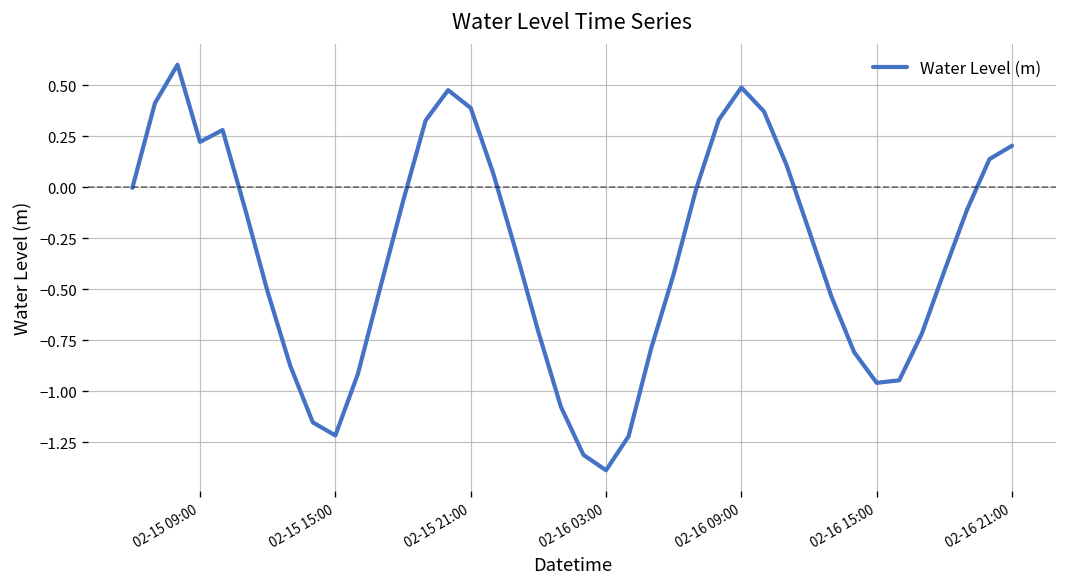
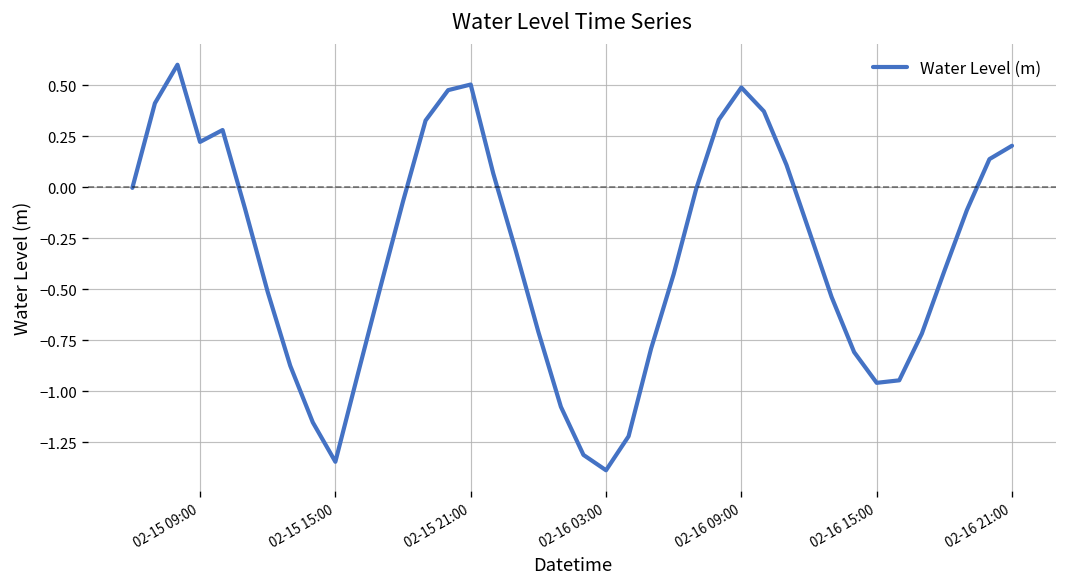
02-15 15:00: -1.22 -> -1.34
02-15 21:00: 0.39 -> 0.50
